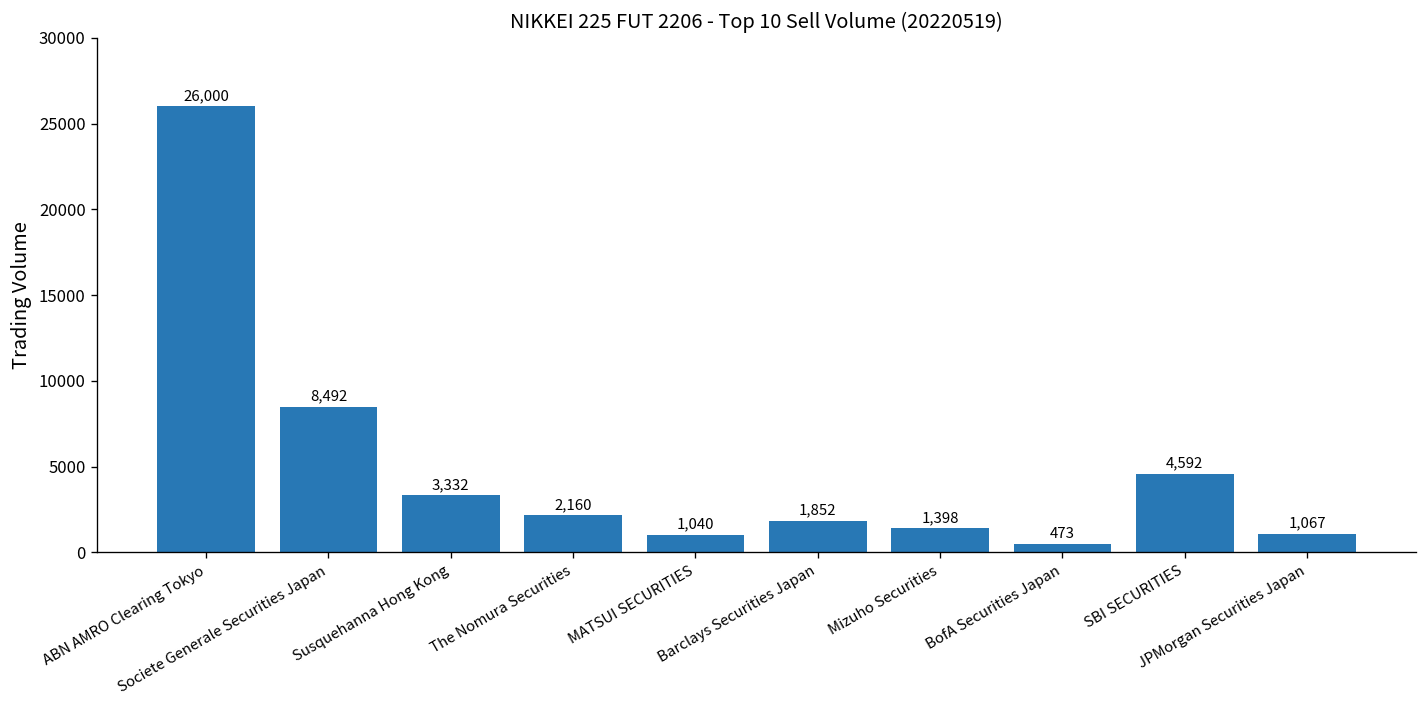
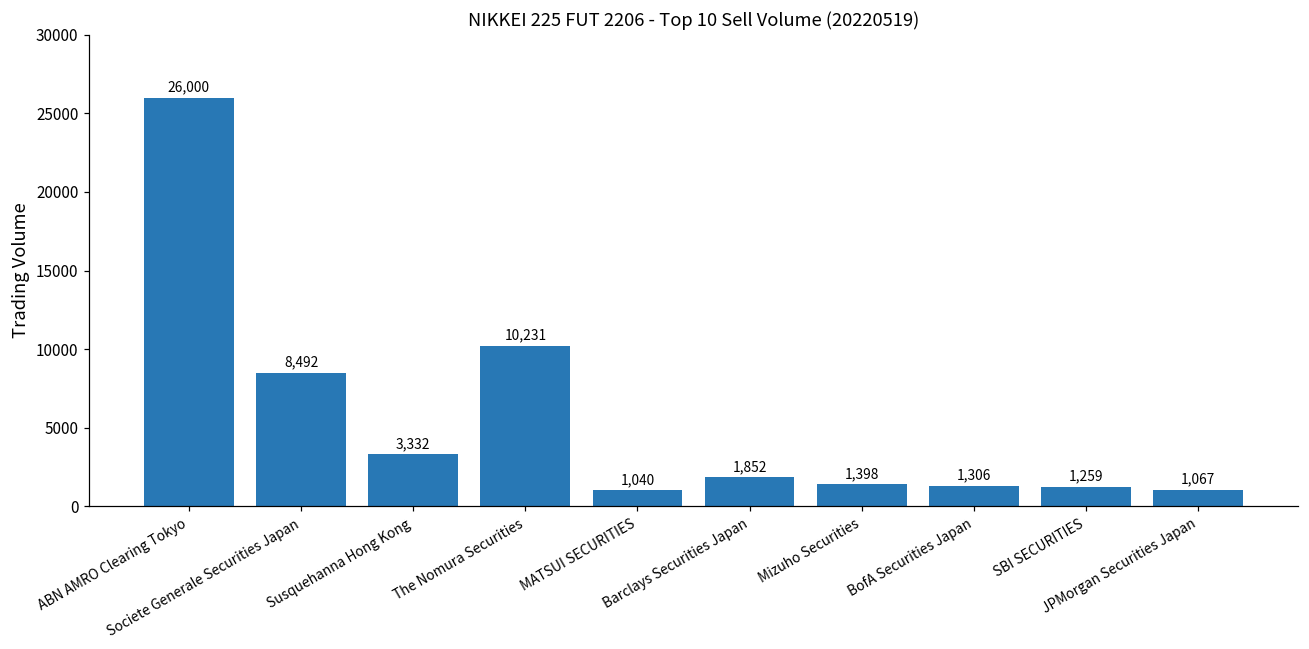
The Nomura Securities: 2,160 -> 10,231
BofA Securities Japan: 473 -> 1,306
SBI SECURITIES: 4,592 -> 1,259
